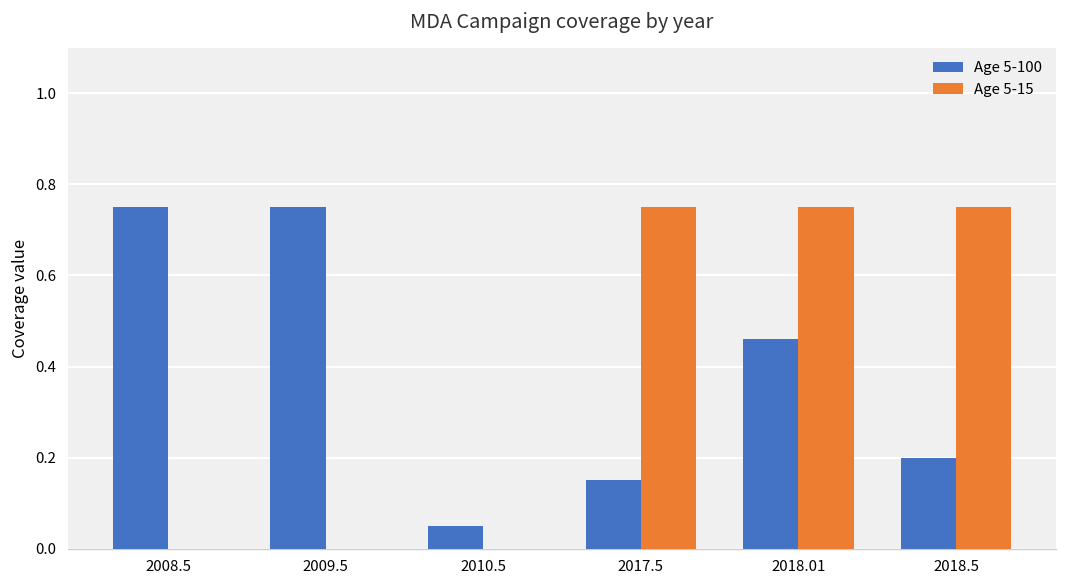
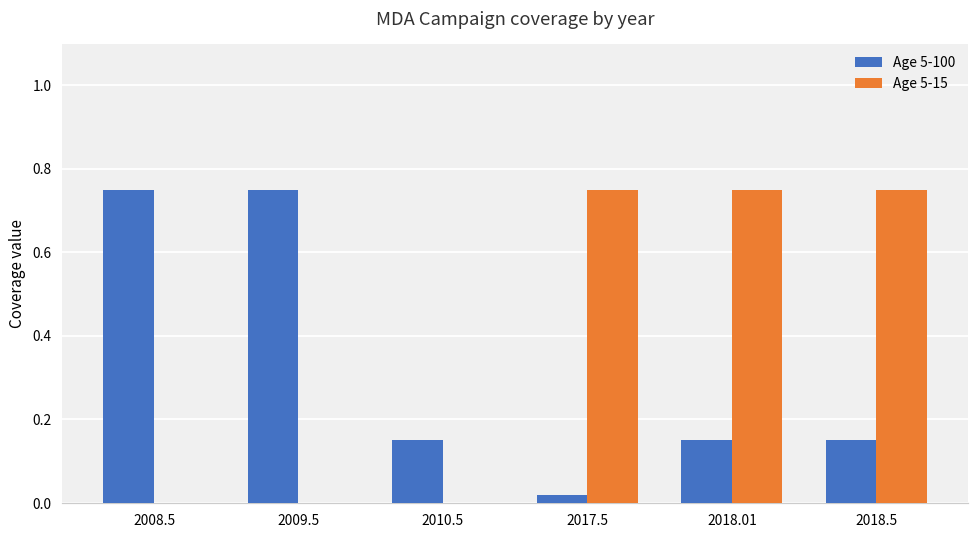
Age 5-100, 2010.5: 0.05 -> 0.15
Age 5-100, 2017.5: 0.15 -> 0.02
Age 5-100, 2018.01: 0.46 -> 0.15
Age 5-100, 2018.5: 0.20 -> 0.15
